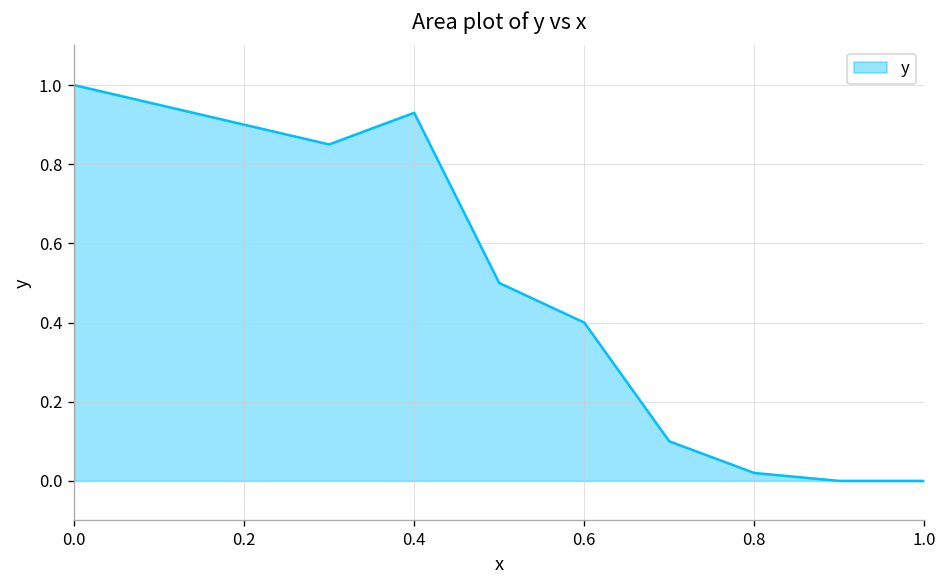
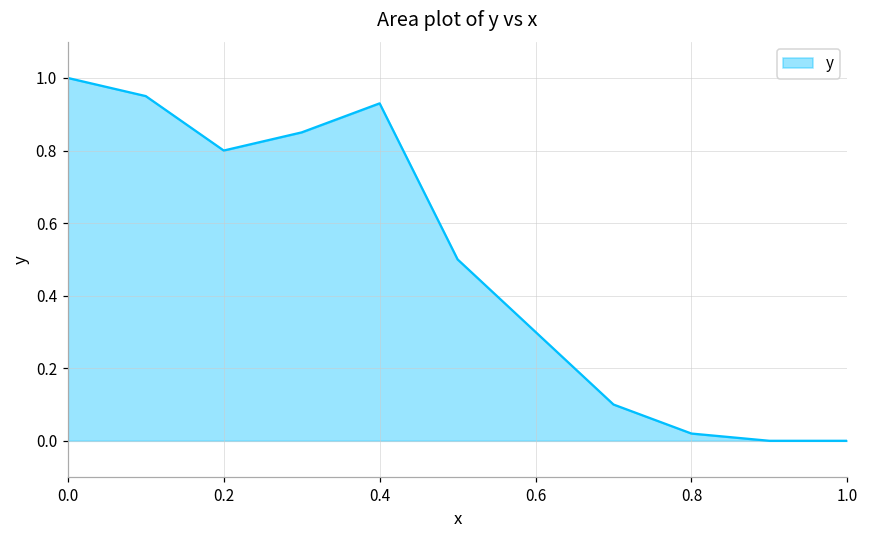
0.2: 0.9 -> 0.8
0.6: 0.4 -> 0.3
